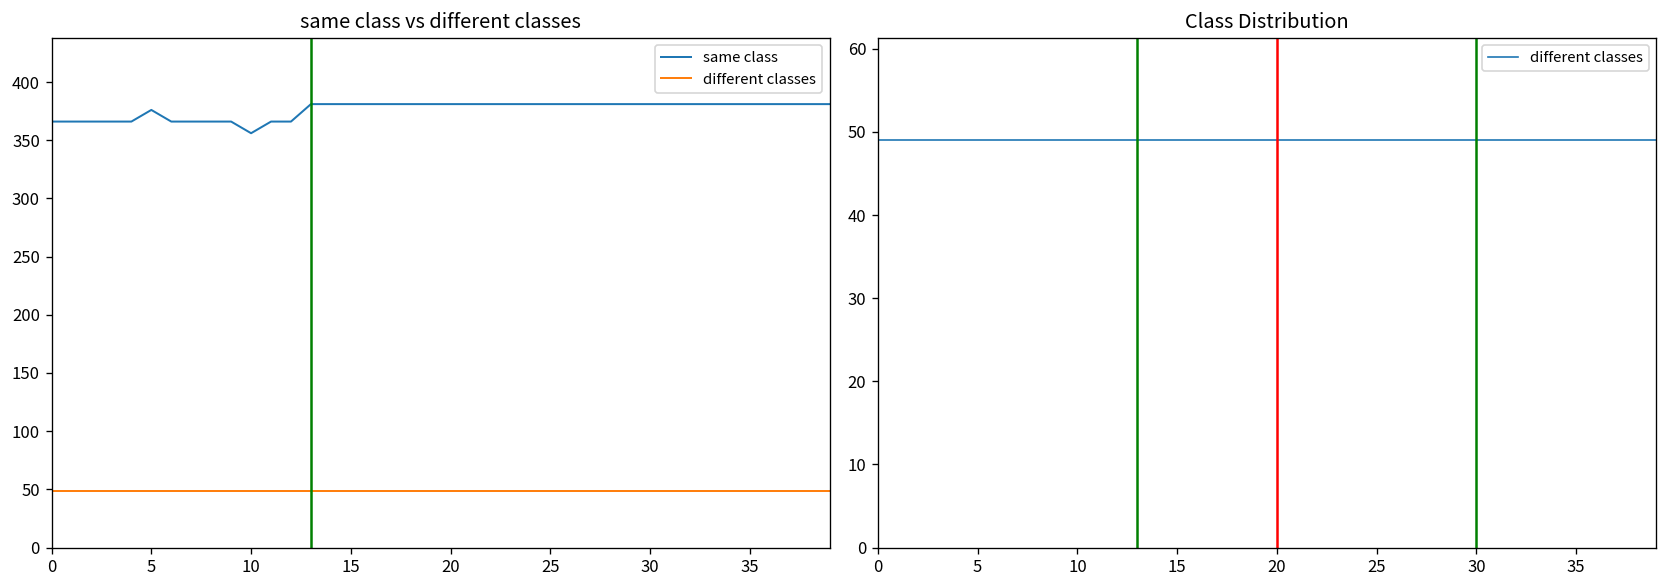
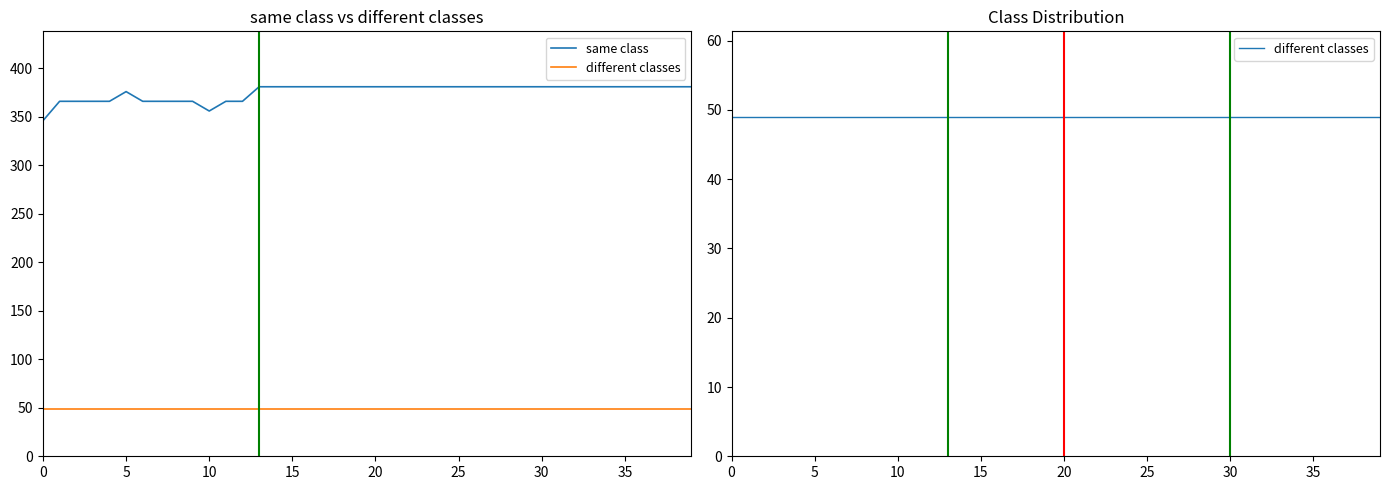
same class vs different classes, same class, 0: 370 -> 350
